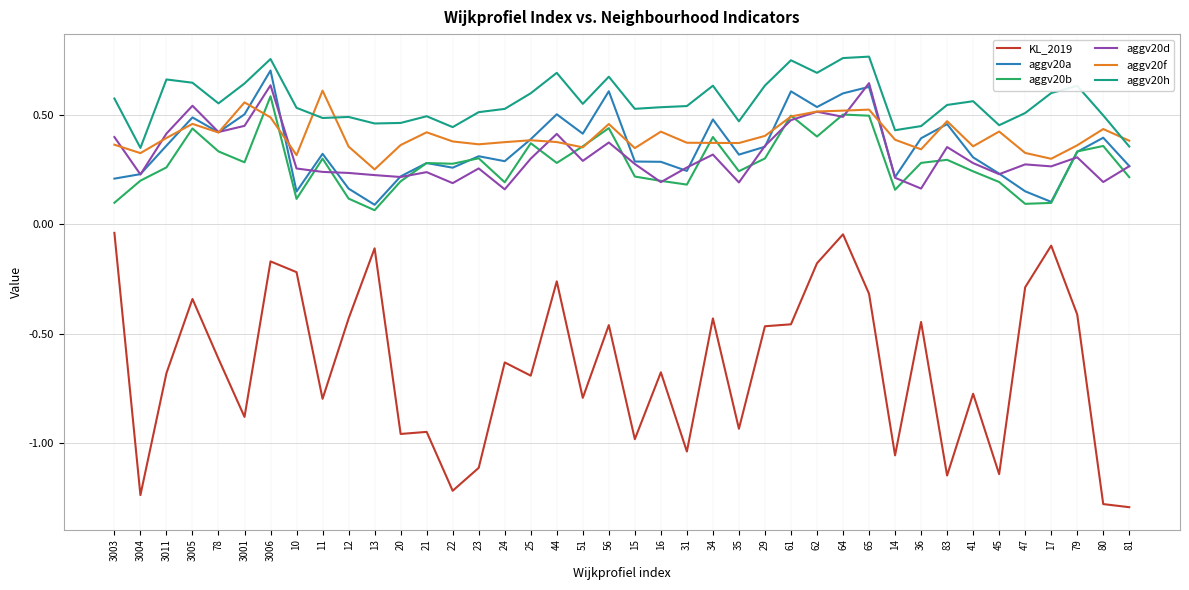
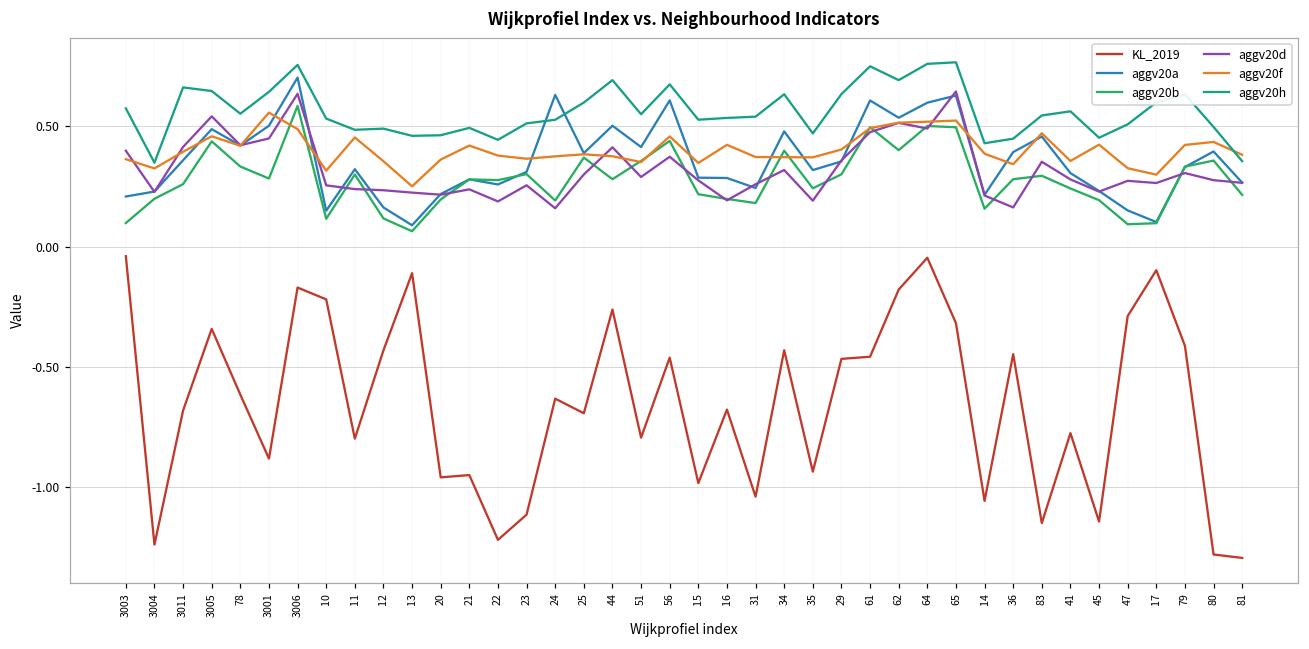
aggv20f, 11: 0.61 -> 0.45
aggv20a, 24: 0.29 -> 0.63
aggv20f, 79: 0.36 -> 0.42
aggv20d, 80: 0.19 -> 0.28
